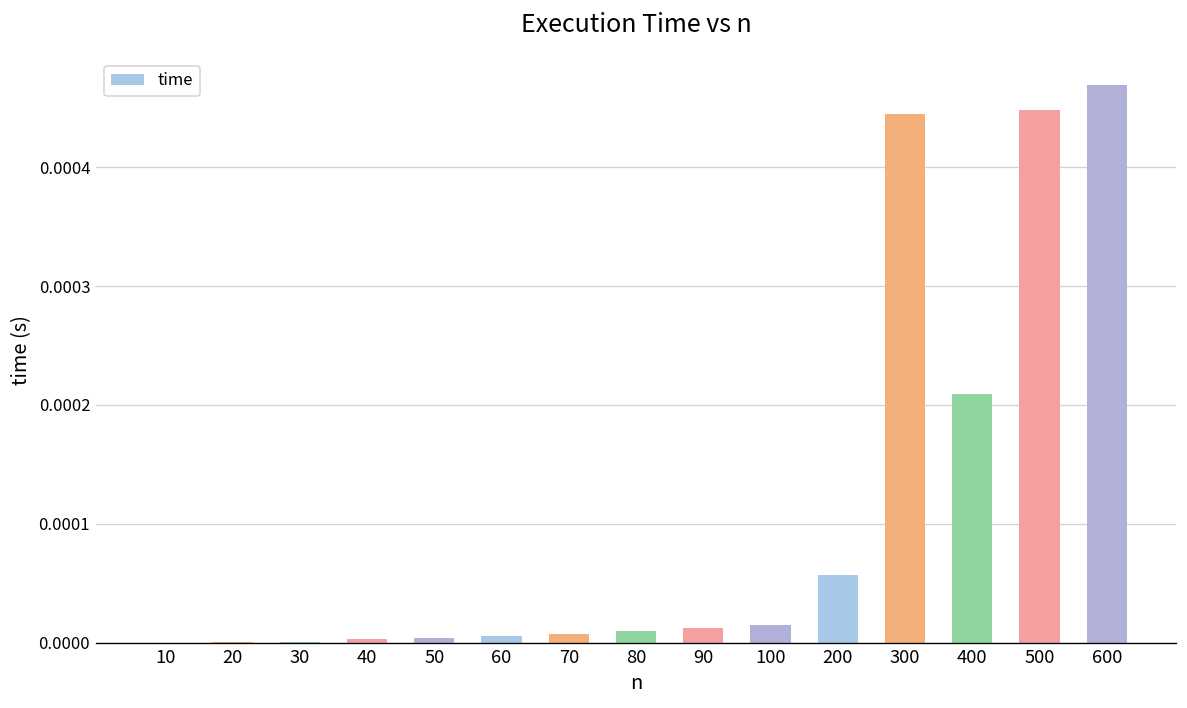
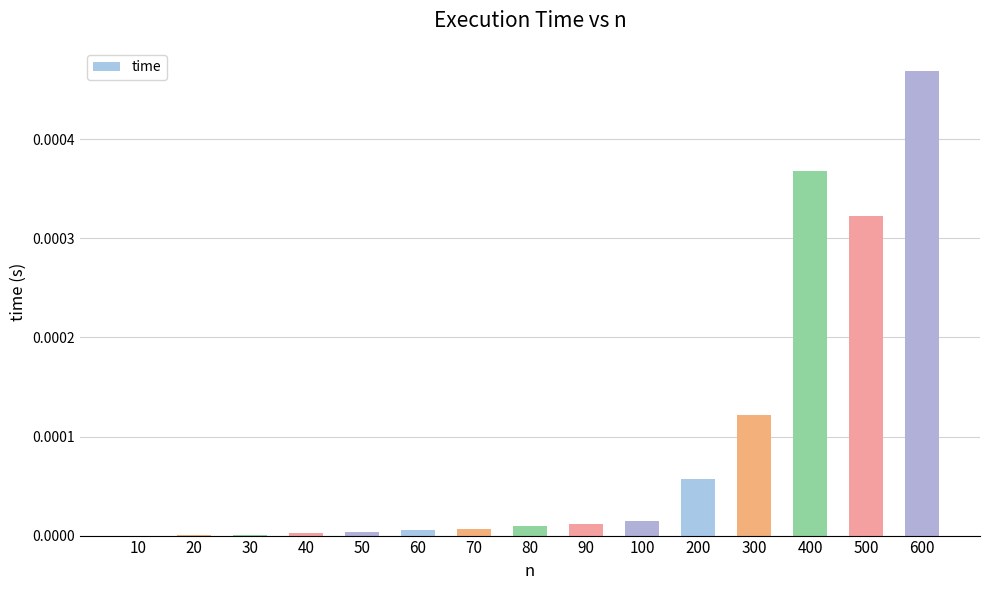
300: 0.00045 -> 0.00012
400: 0.00021 -> 0.00037
500: 0.00045 -> 0.00032
